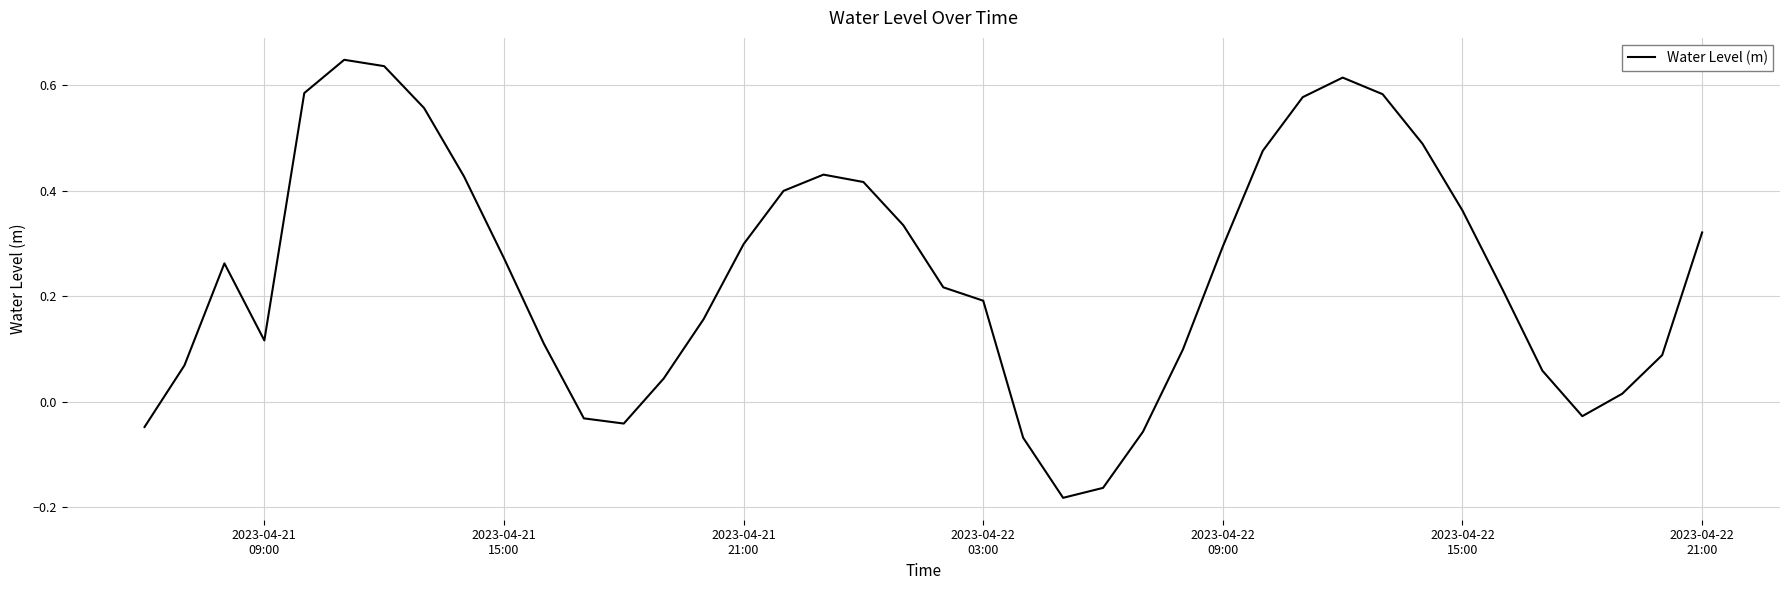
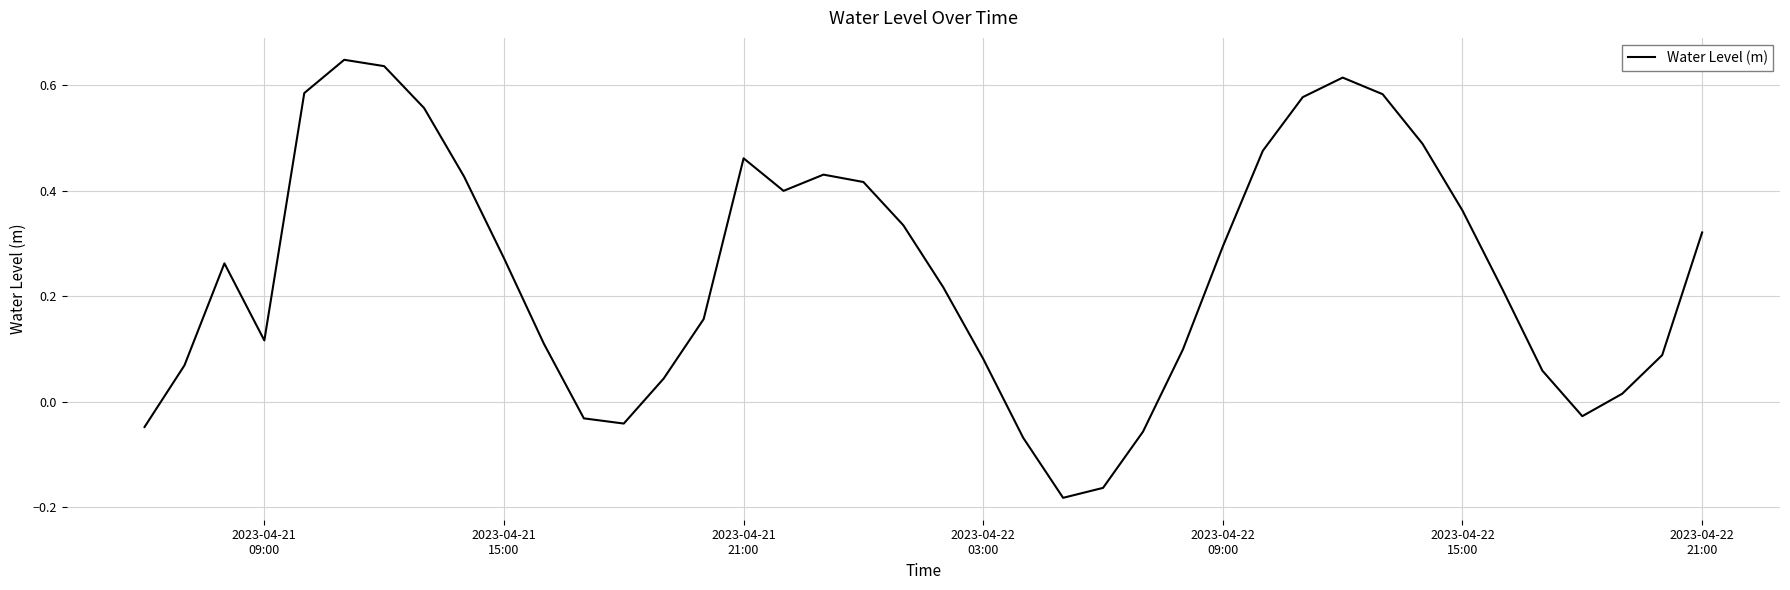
2023-04-21 21:00: 0.30 -> 0.46
2023-04-22 03:00: 0.19 -> 0.08
